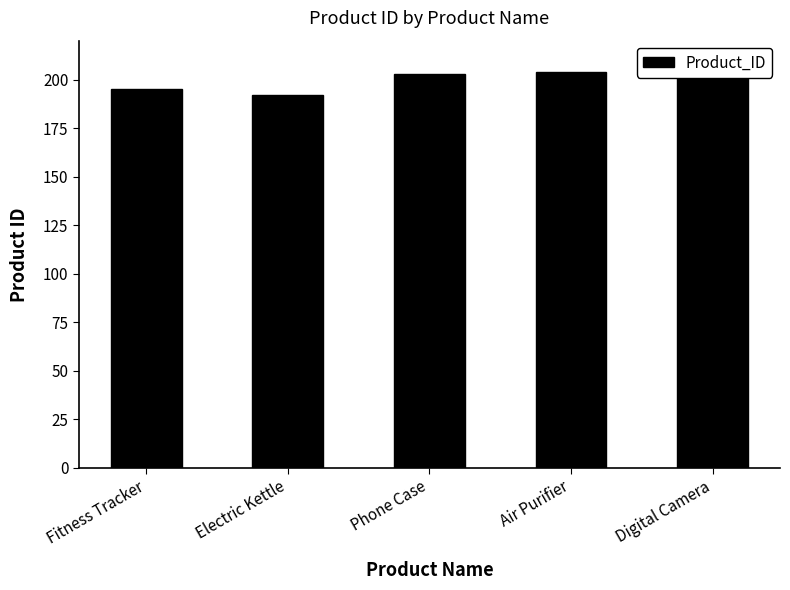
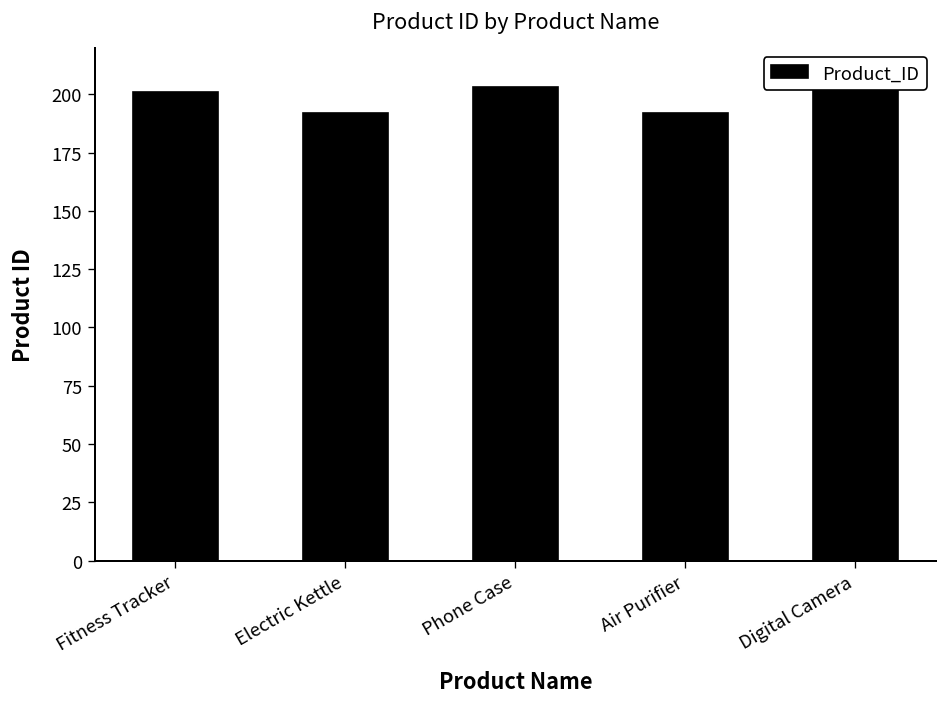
Fitness Tracker: 195 -> 201
Air Purifier: 204 -> 192
